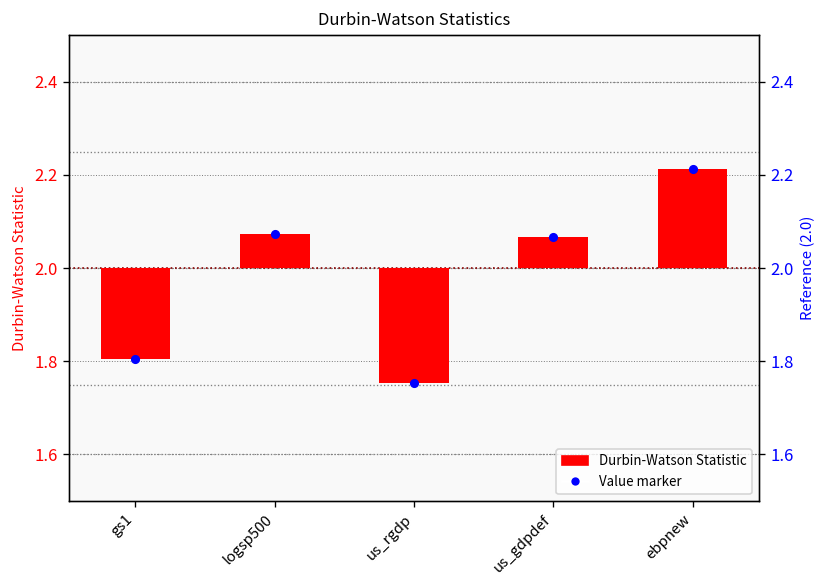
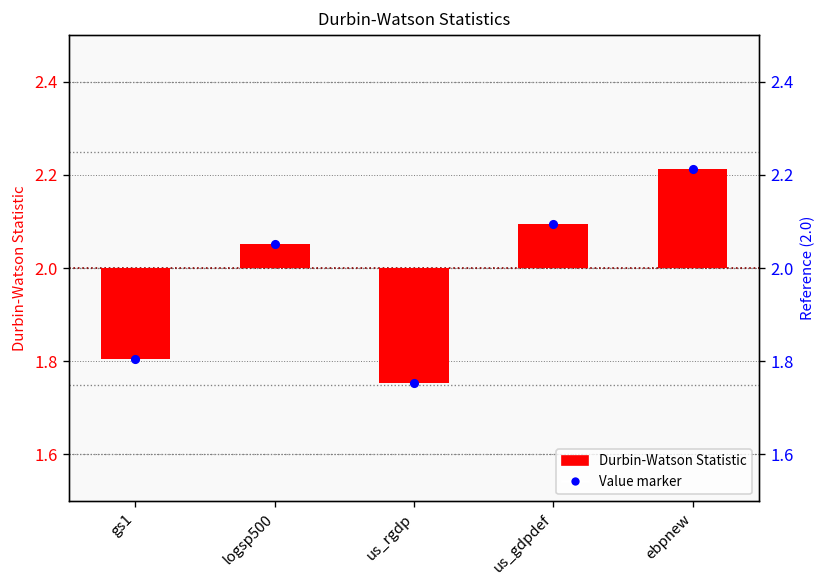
logsp500: 2.07 -> 2.05
us_gdpdef: 2.07 -> 2.10
